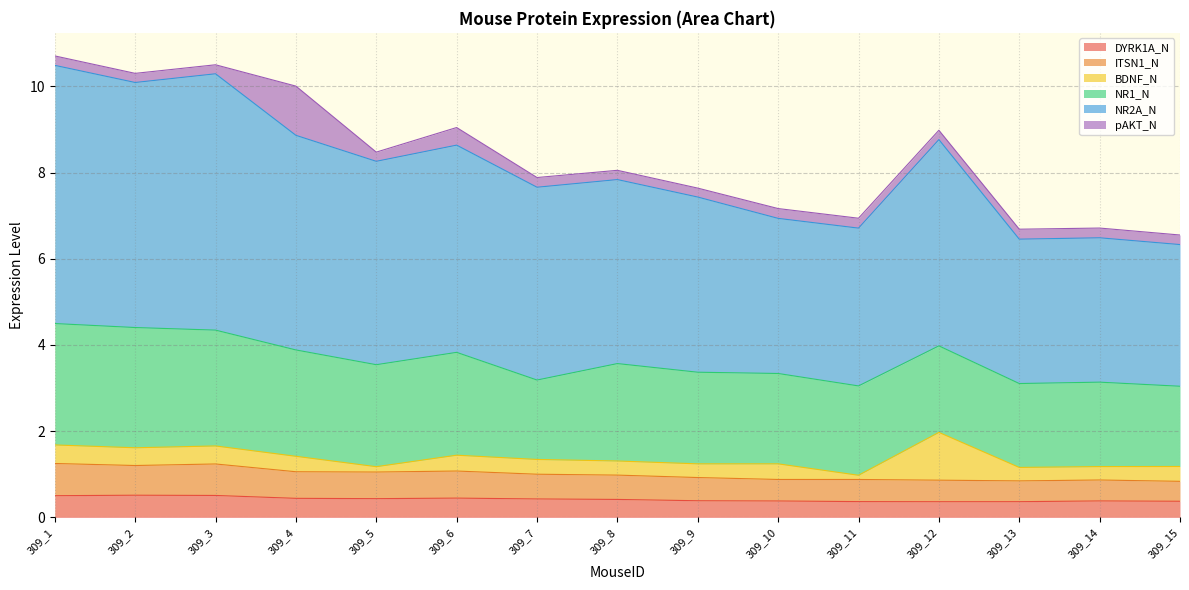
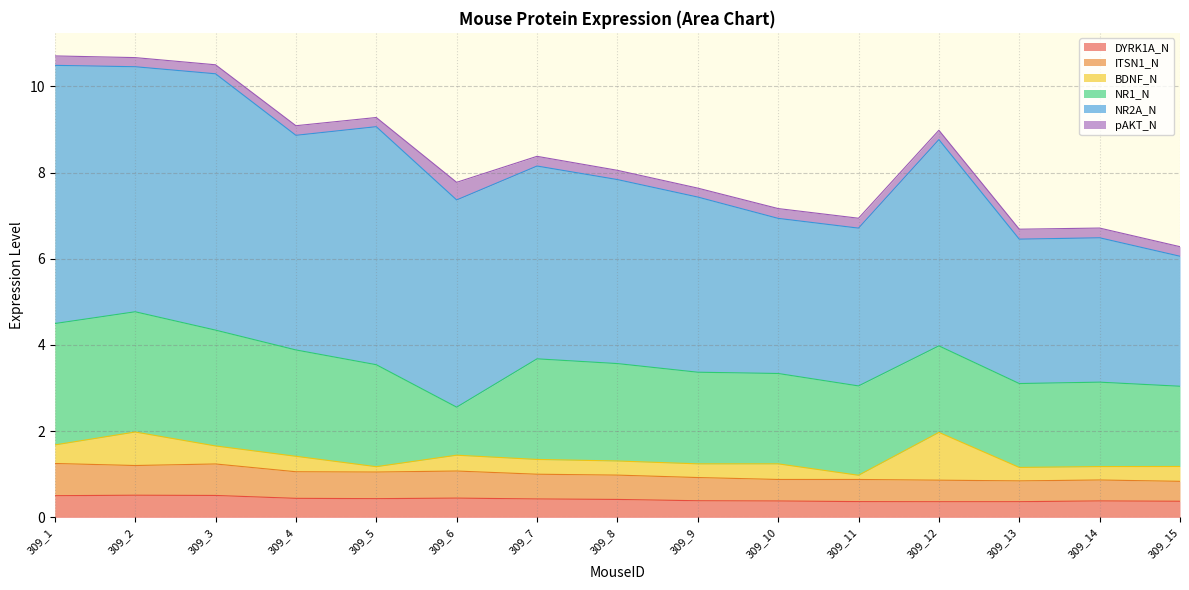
BDNF_N, 309_2: 0.4 -> 0.8
pAKT_N, 309_4: 1.1 -> 0.2
NR2A_N, 309_5: 4.7 -> 5.5
NR1_N, 309_6: 2.4 -> 1.1
NR1_N, 309_7: 1.8 -> 2.3
NR2A_N, 309_15: 3.3 -> 3.0
